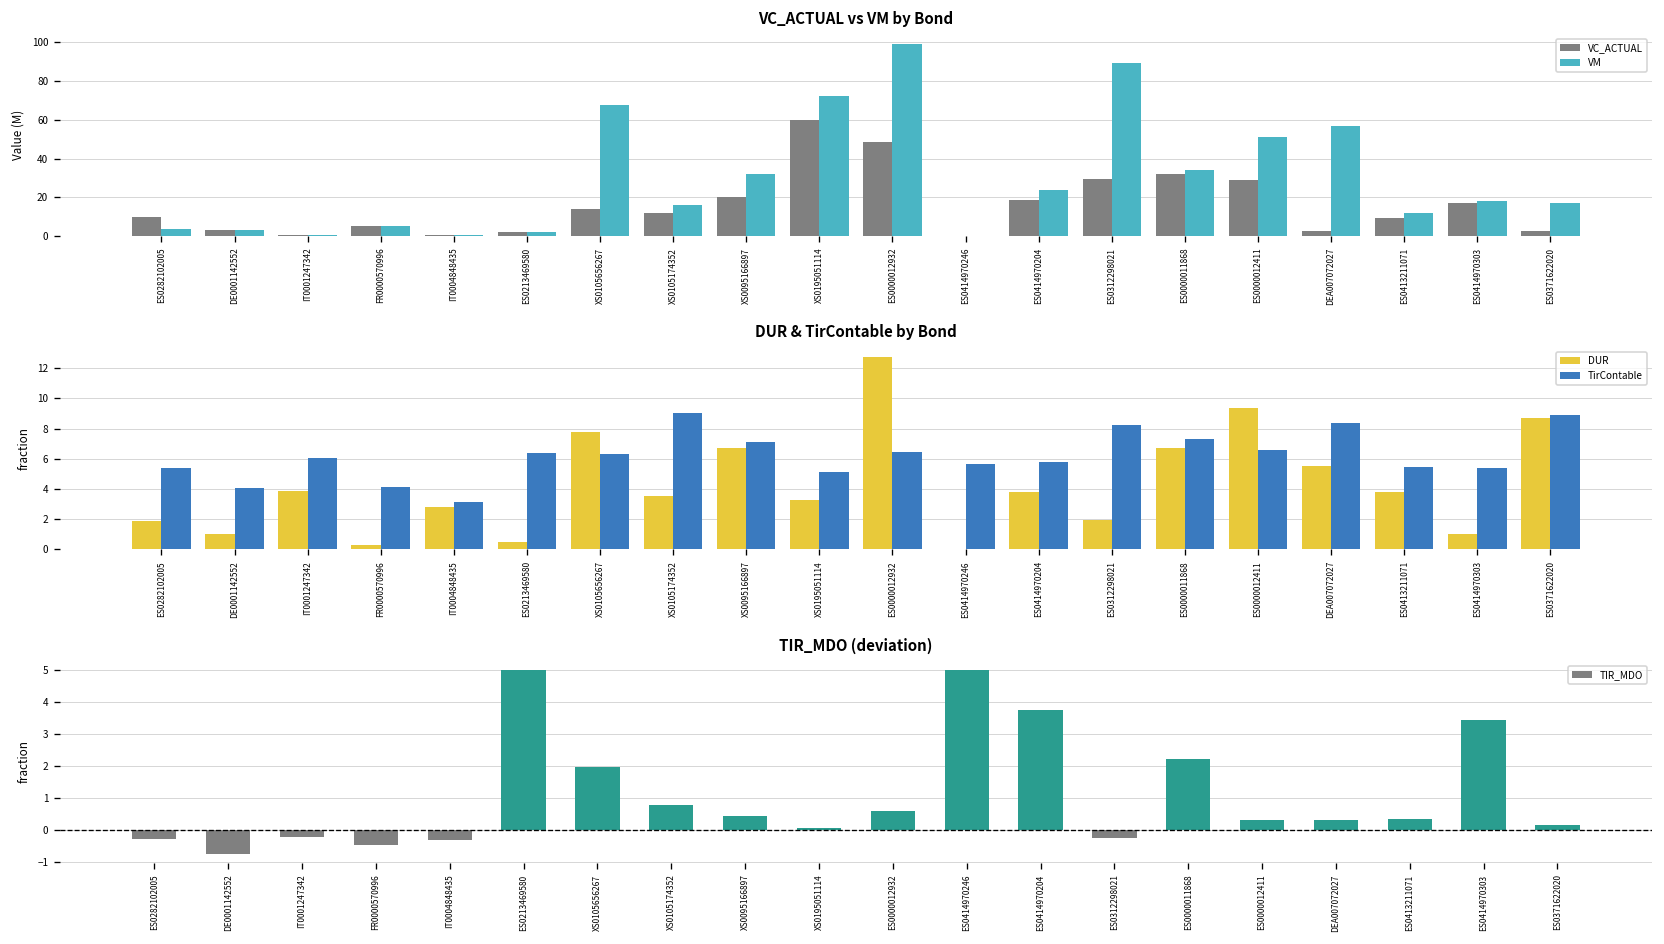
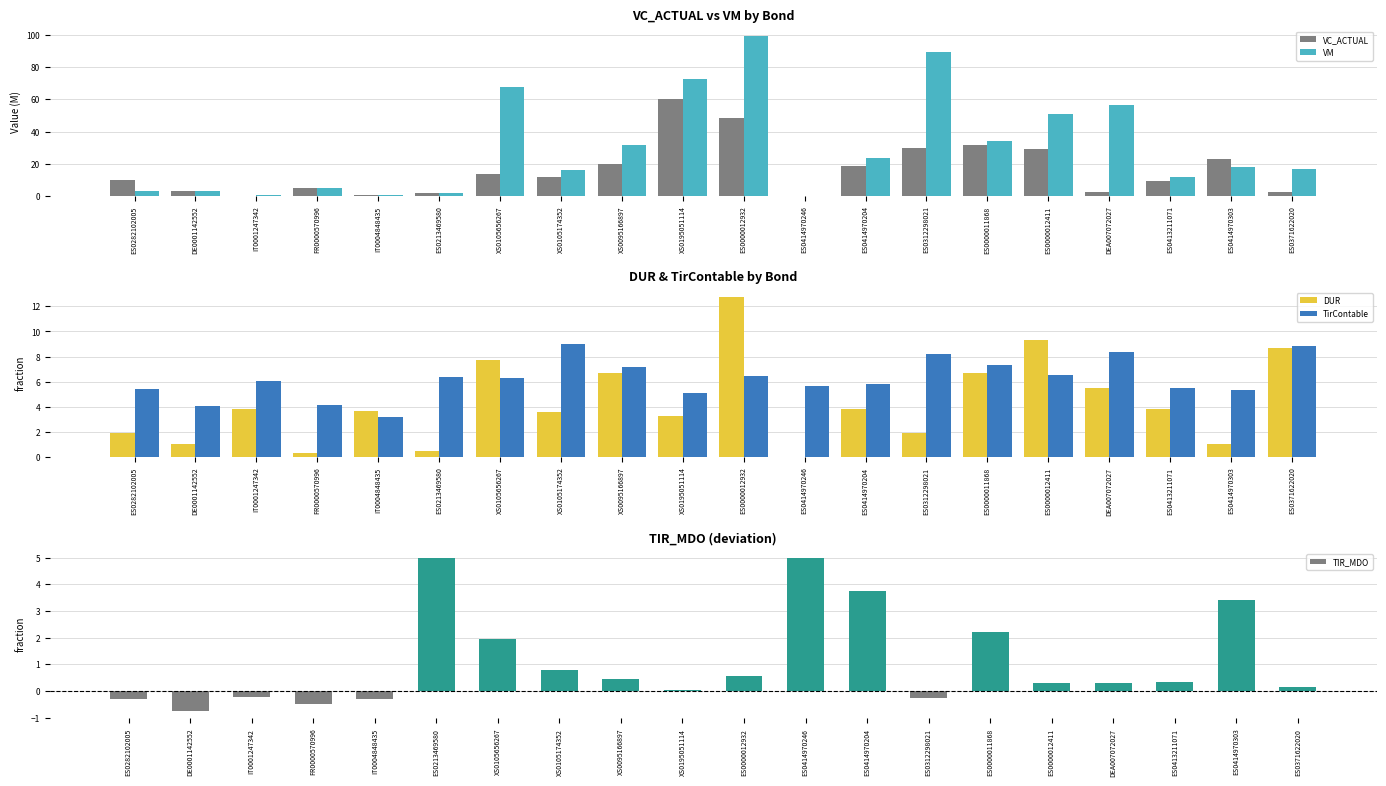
VC_ACTUAL vs VM by Bond, VC_ACTUAL, ES0414970303: 17 -> 23
DUR & TirContable by Bond, DUR, IT0004848435: 2.8 -> 3.7
